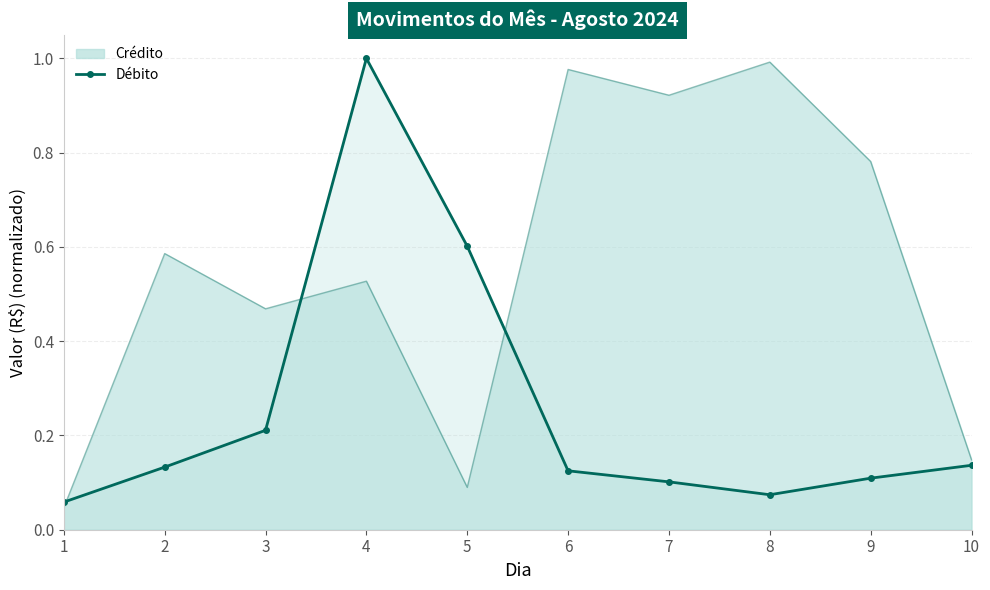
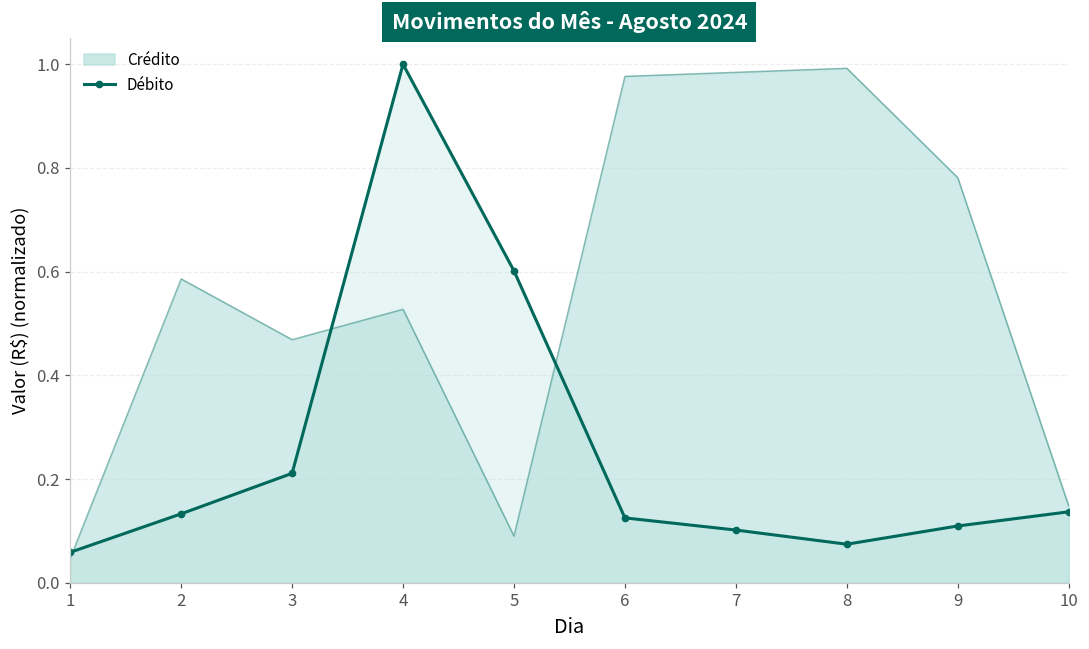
Crédito, 7: 0.92 -> 0.98
